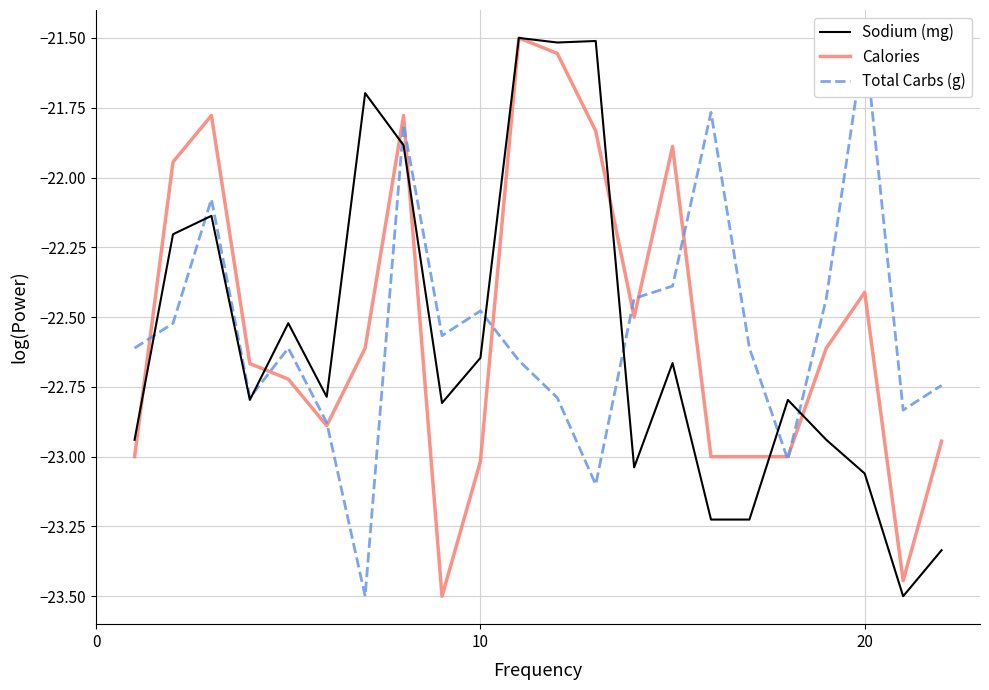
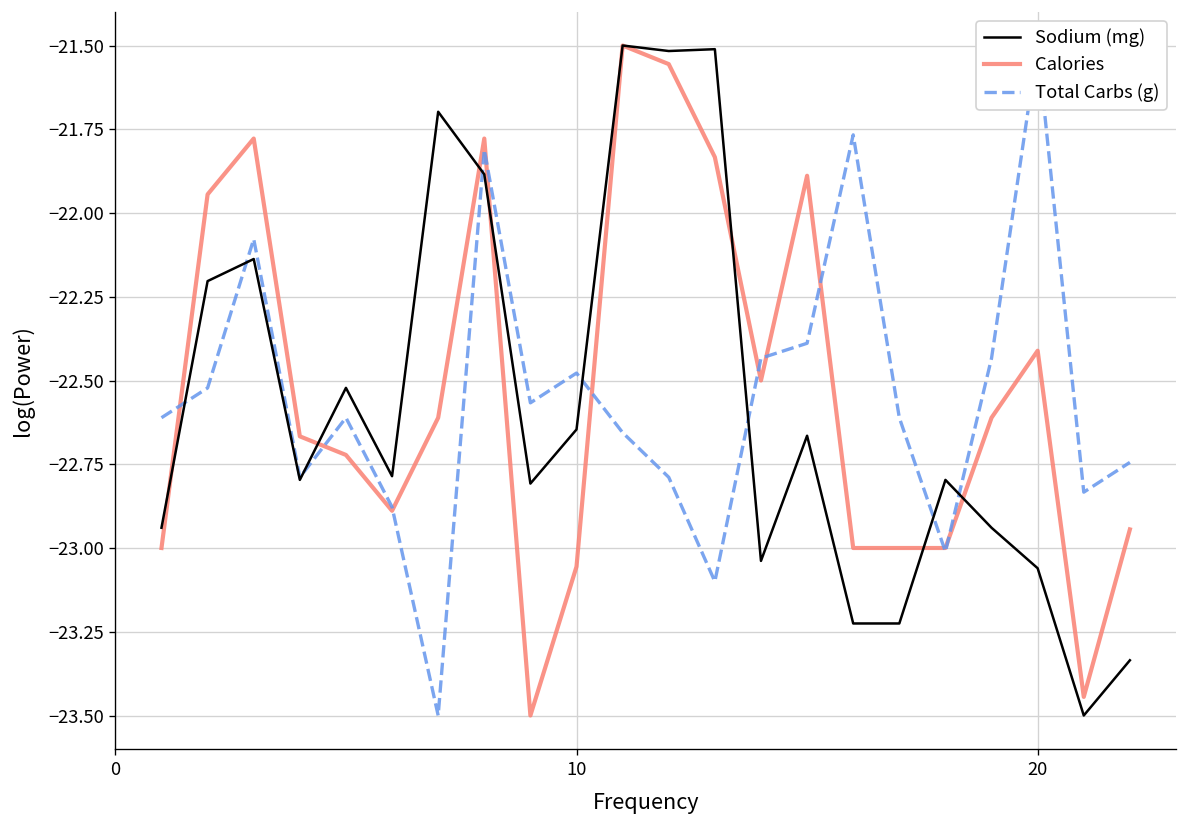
Calories, 10: -23.02 -> -23.06
